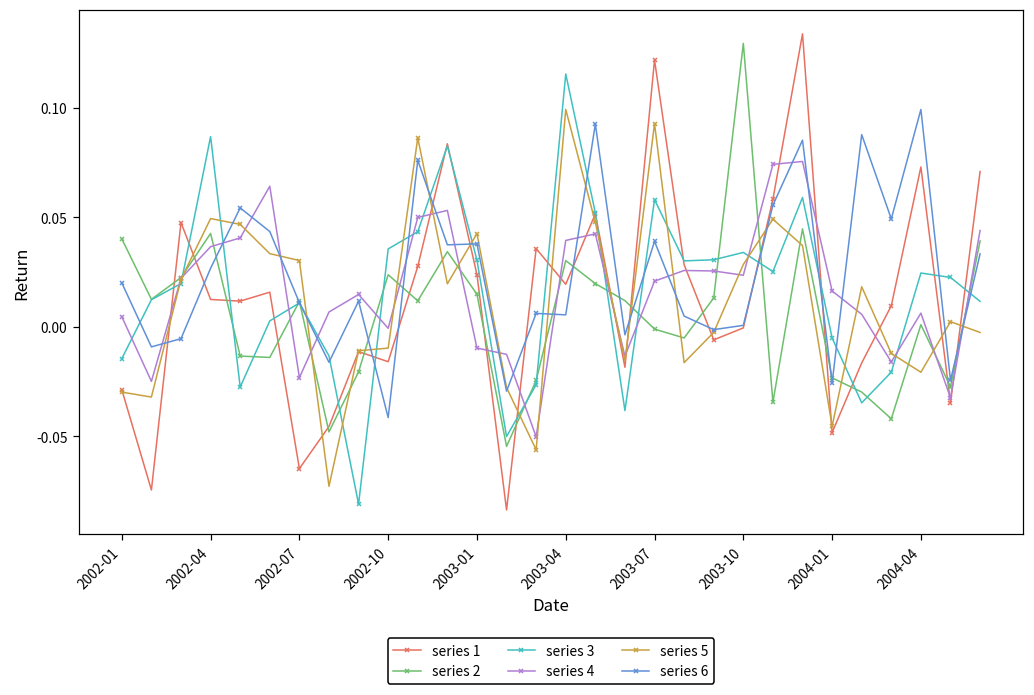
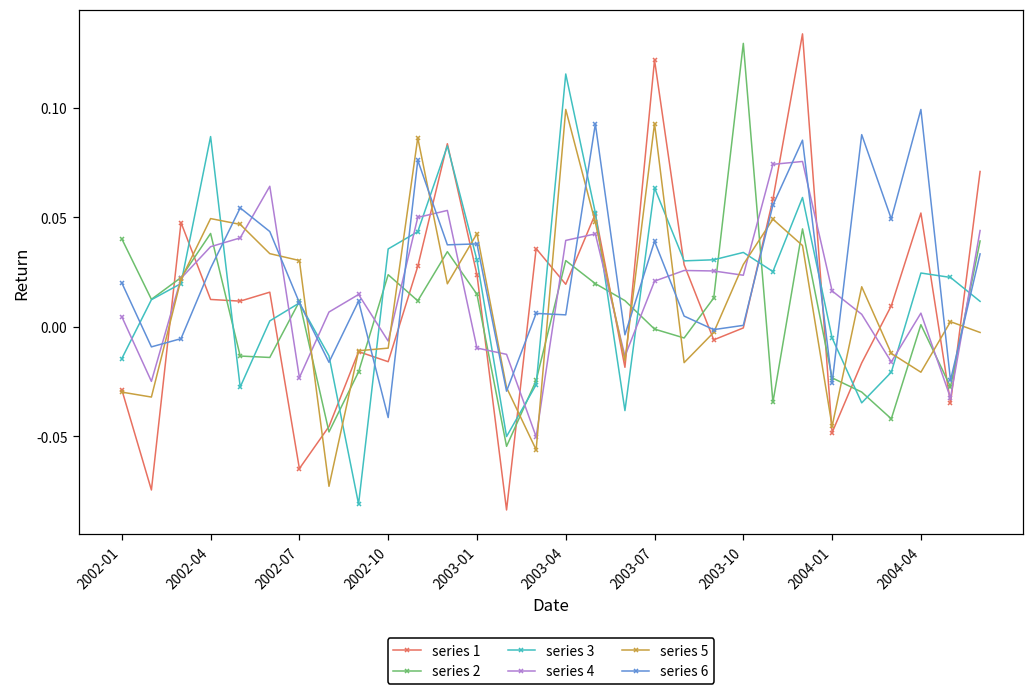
series 4, 2002-10: -0.001 -> -0.007
series 3, 2003-07: 0.058 -> 0.063
series 1, 2004-04: 0.073 -> 0.052
